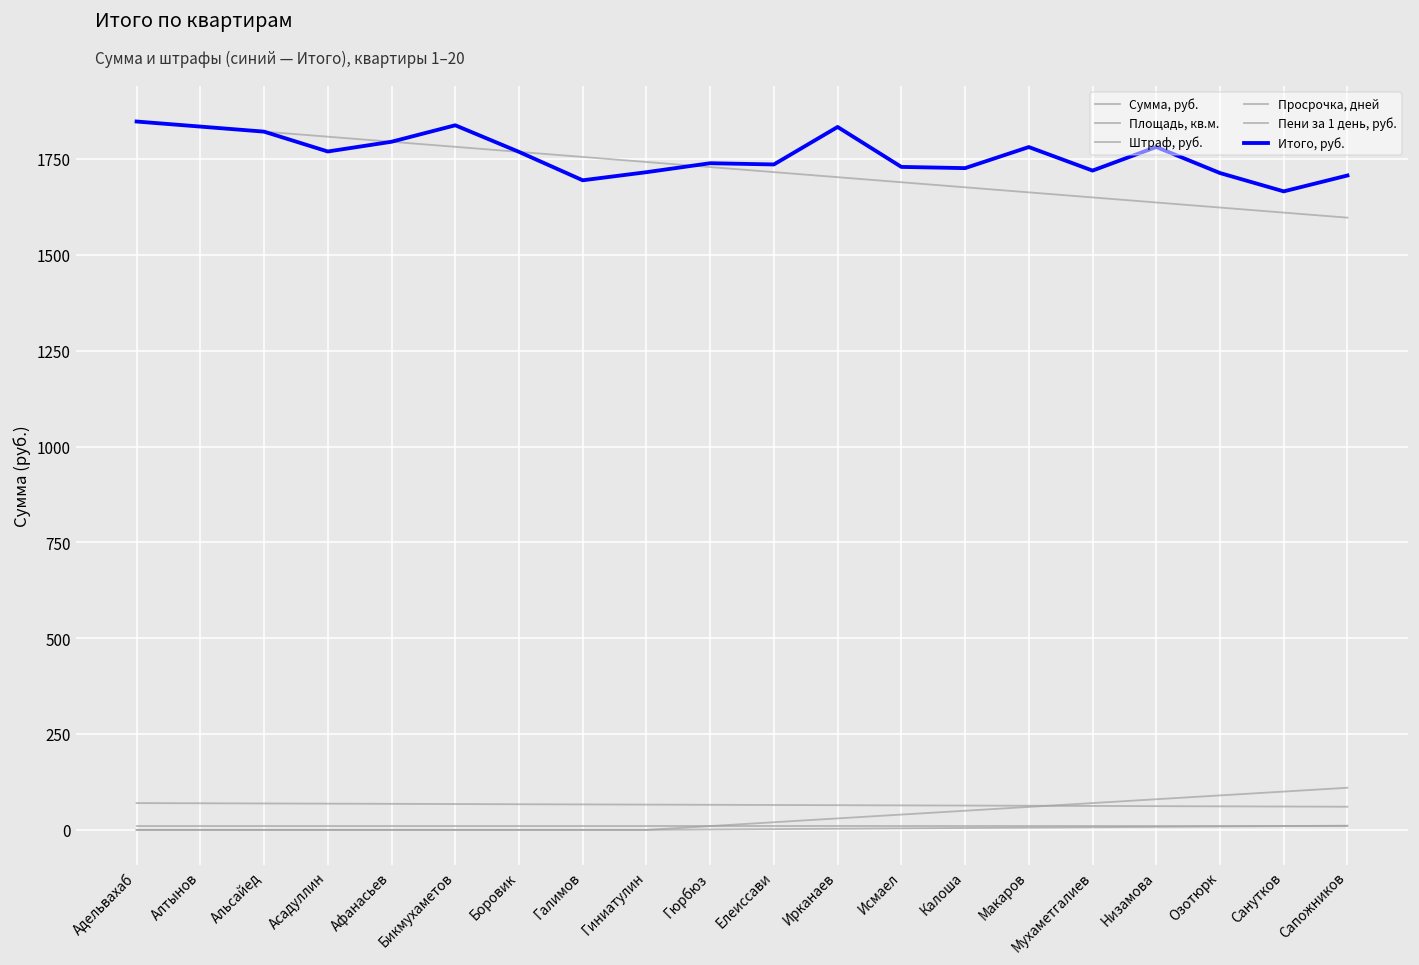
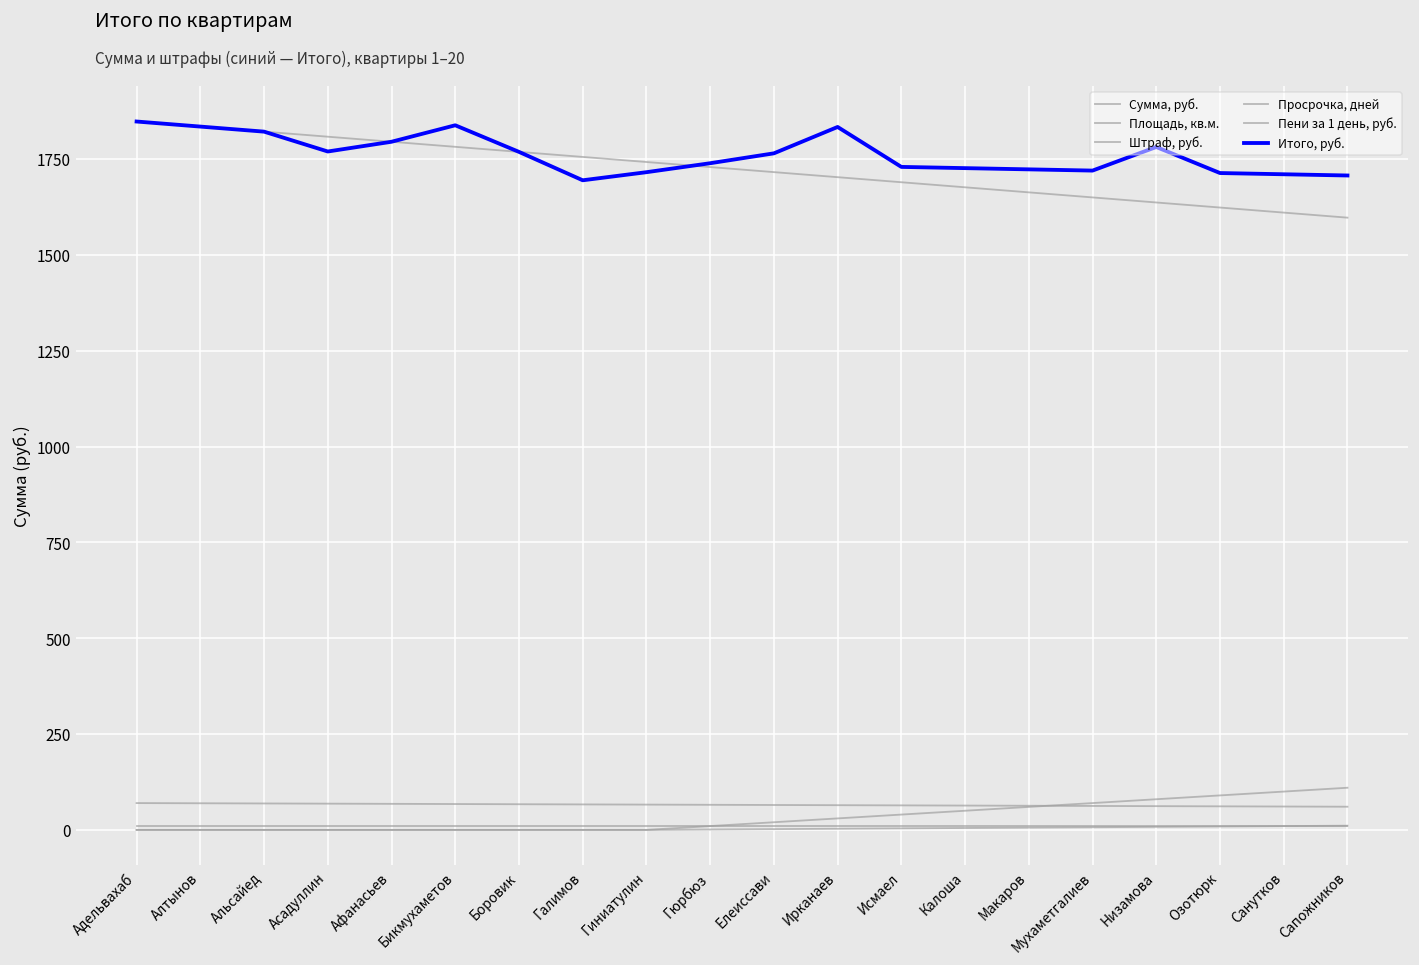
Итого, руб., Елеиссави: 1740 -> 1770
Итого, руб., Макаров: 1780 -> 1720
Итого, руб., Санутков: 1670 -> 1710
